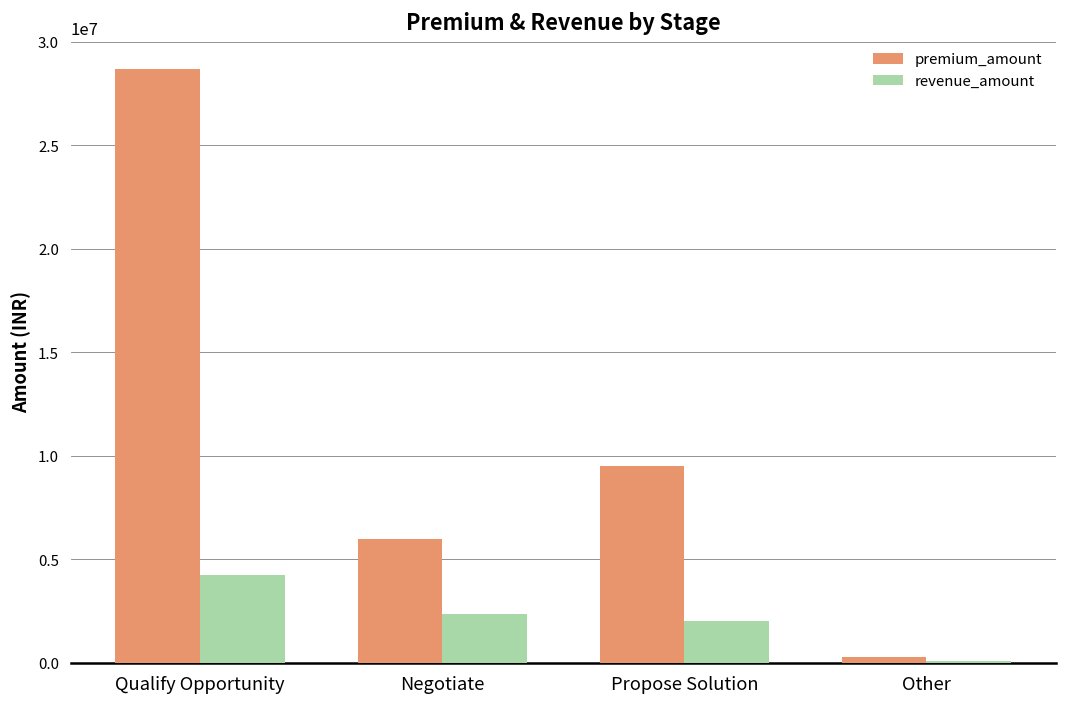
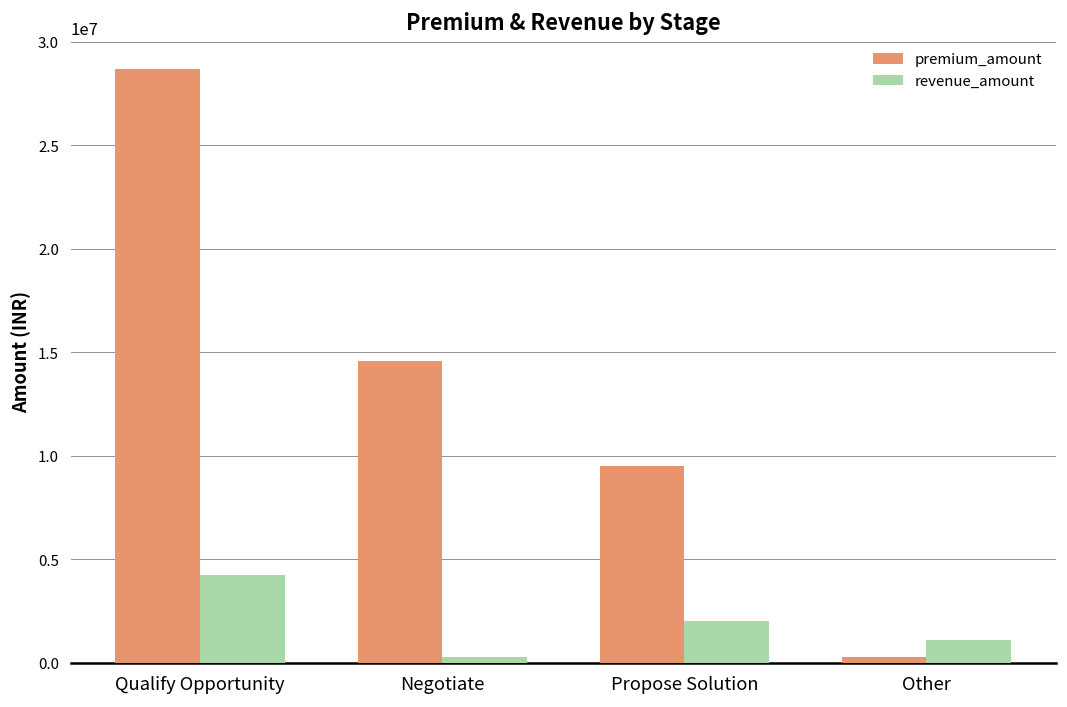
premium_amount, Negotiate: 6000000 -> 14600000
revenue_amount, Negotiate: 2400000 -> 300000
revenue_amount, Other: 100000 -> 1100000
